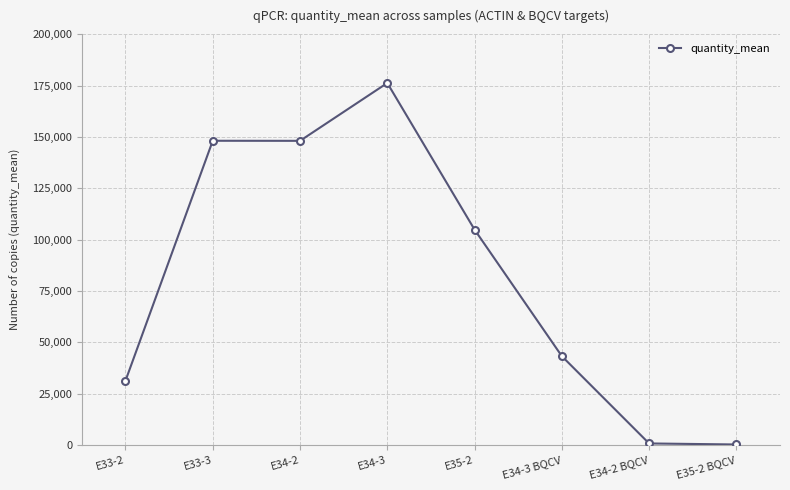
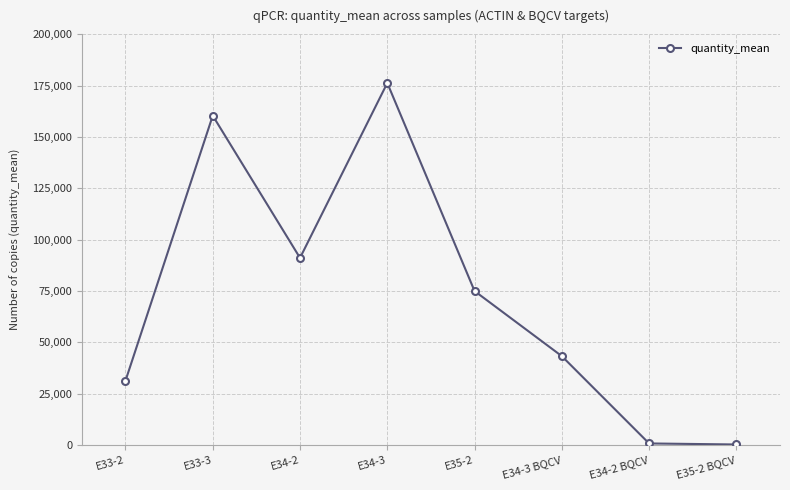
E33-3: 148,000 -> 160,000
E34-2: 148,000 -> 91,000
E35-2: 105,000 -> 75,000
